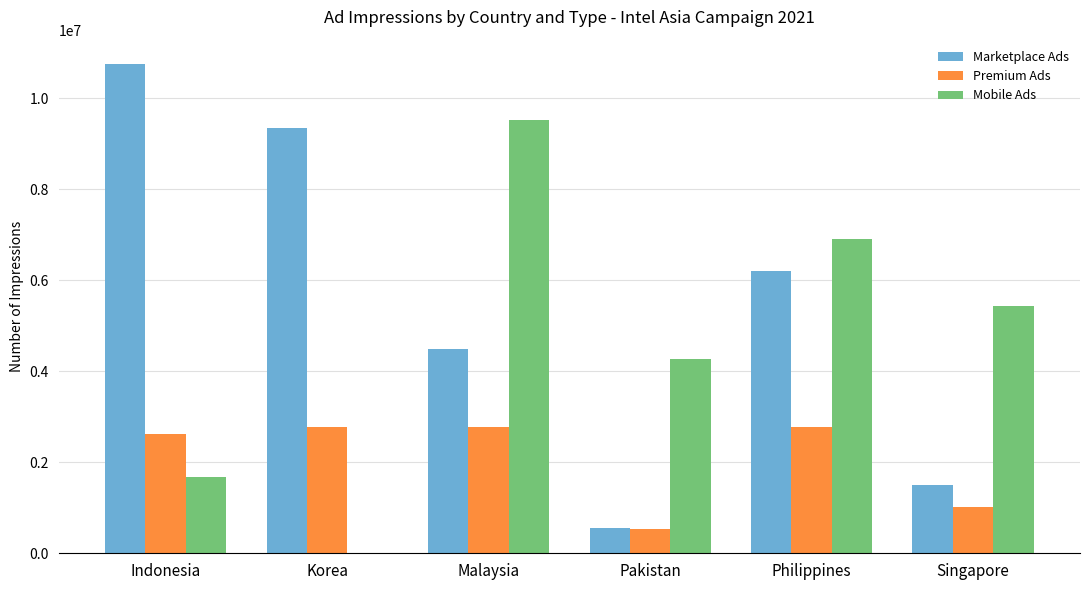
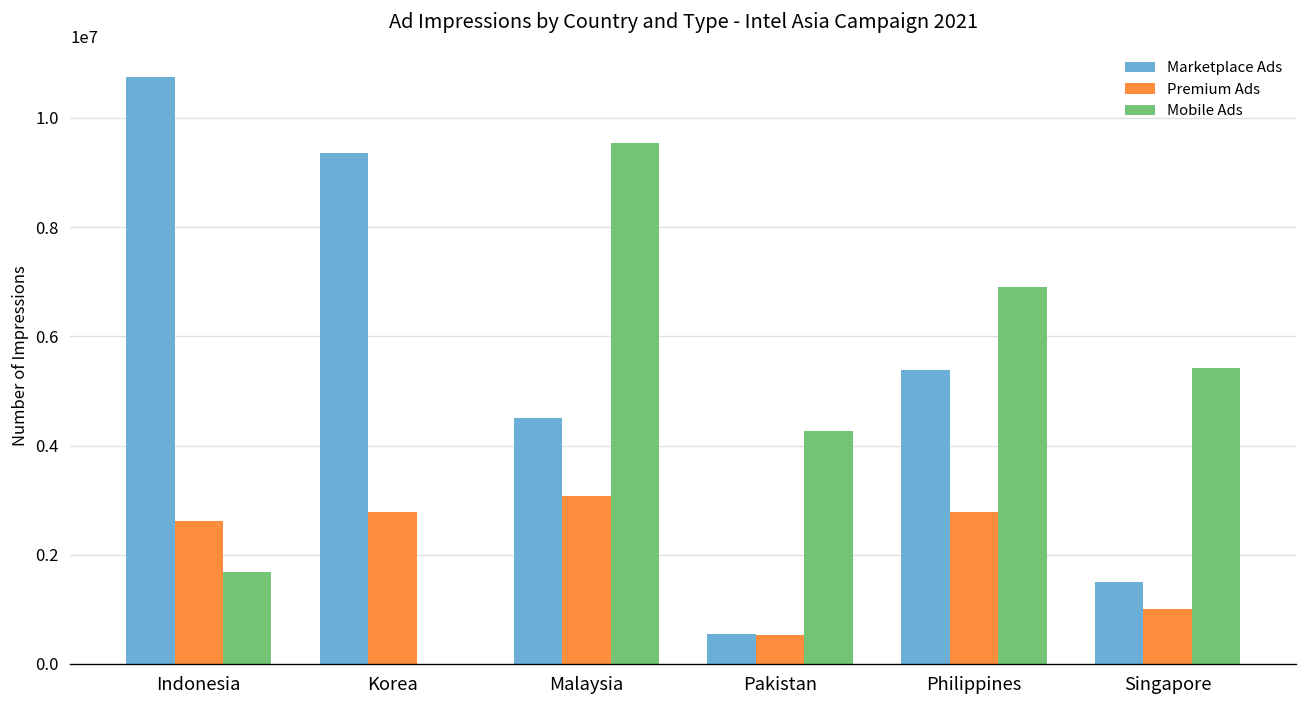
Premium Ads, Malaysia: 2800000 -> 3100000
Marketplace Ads, Philippines: 6200000 -> 5400000
